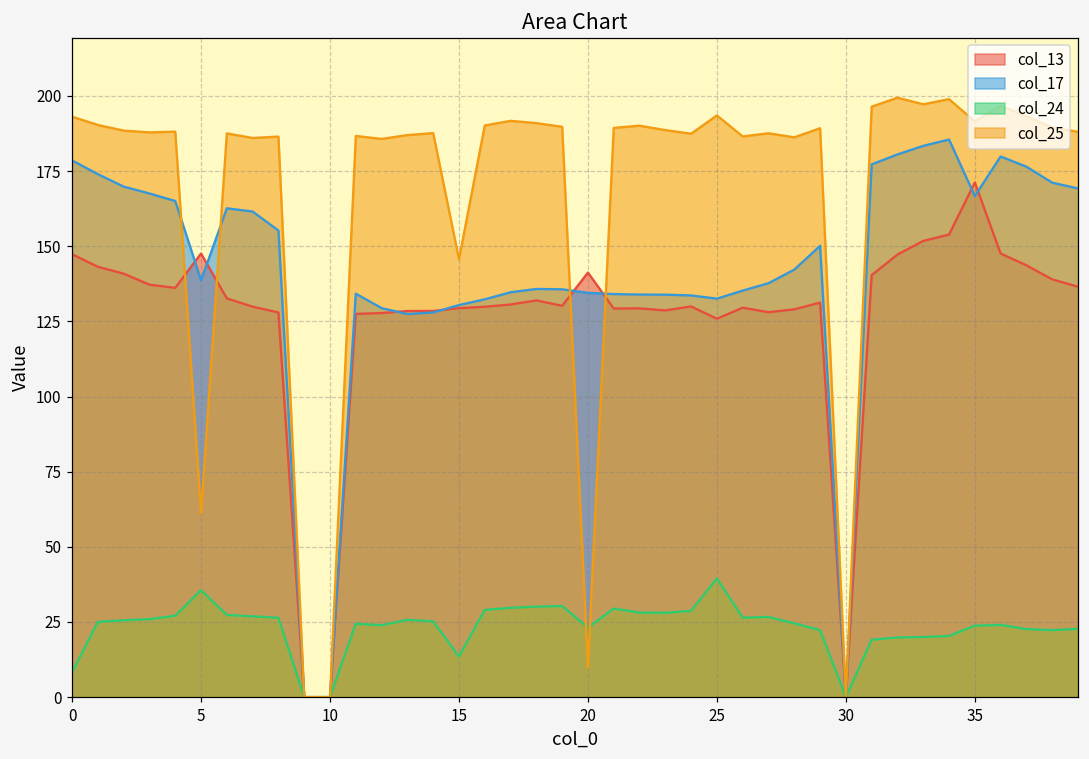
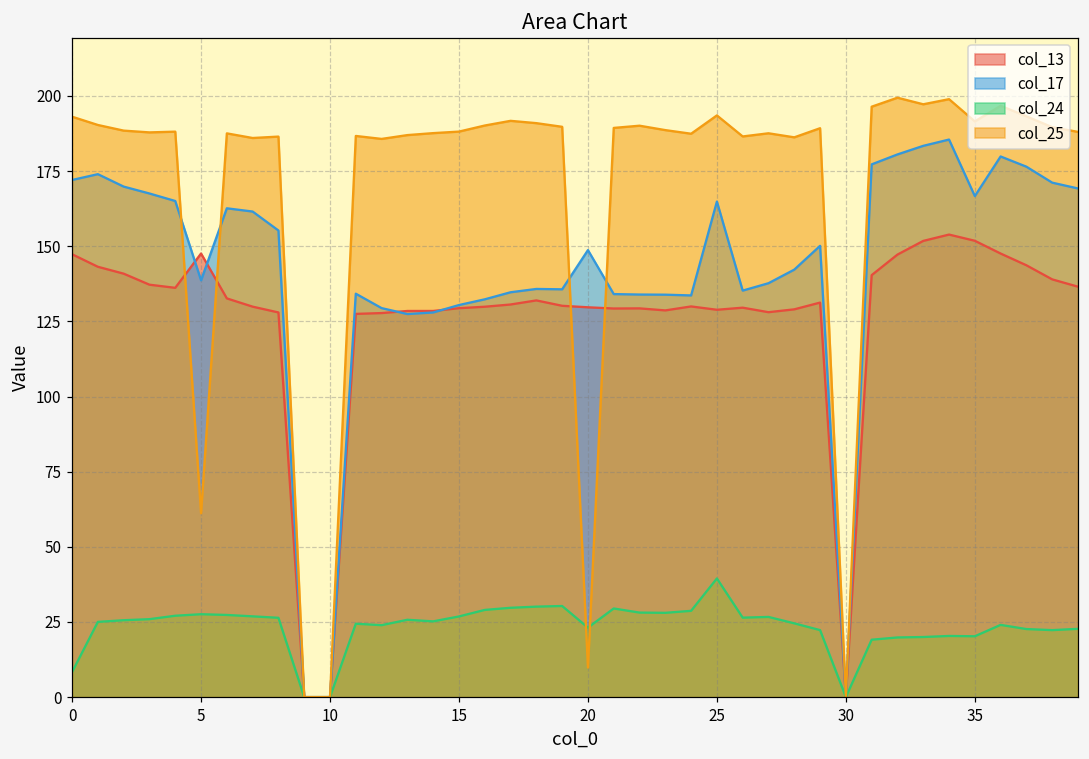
col_17, 0: 179 -> 172
col_24, 5: 36 -> 28
col_24, 15: 14 -> 27
col_25, 15: 146 -> 188
col_13, 20: 141 -> 130
col_17, 20: 134 -> 149
col_13, 25: 126 -> 129
col_17, 25: 133 -> 165
col_13, 35: 171 -> 152
col_24, 35: 24 -> 20
